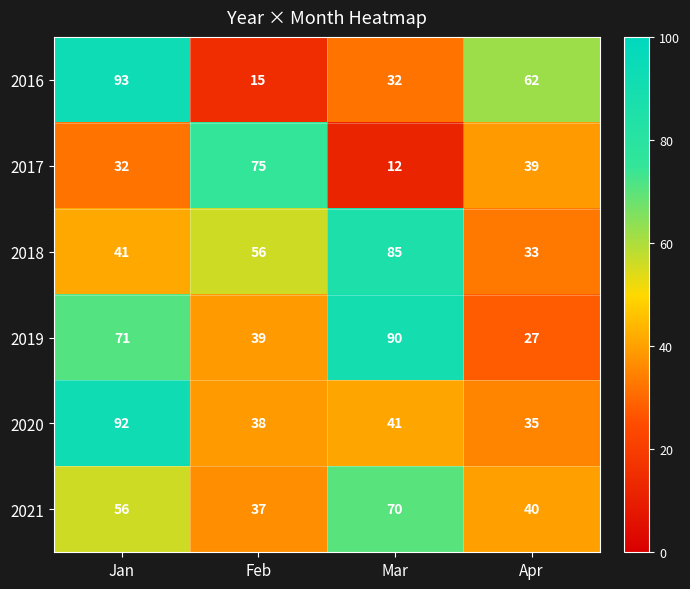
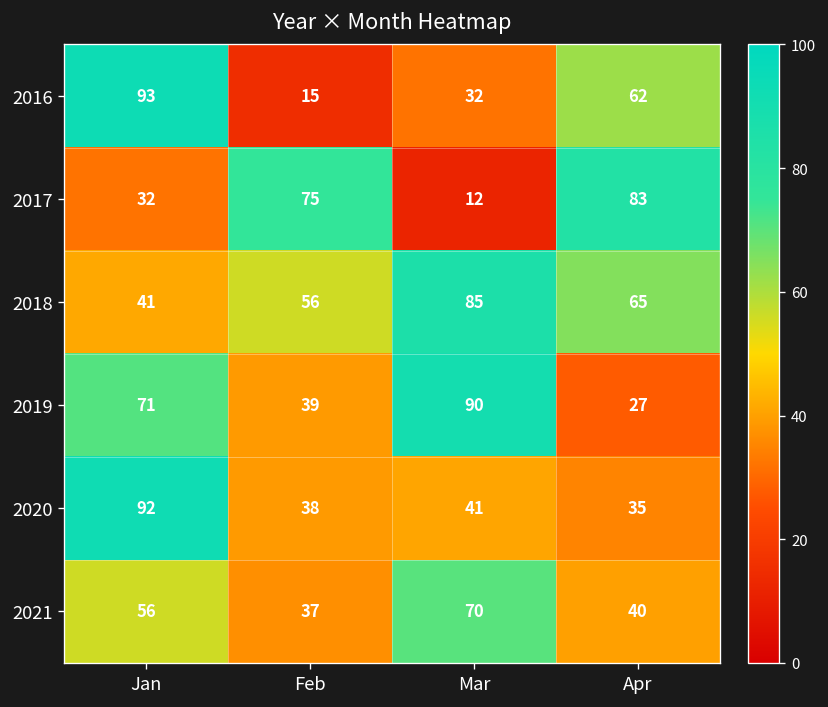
2017, Apr: 39 -> 83
2018, Apr: 33 -> 65
